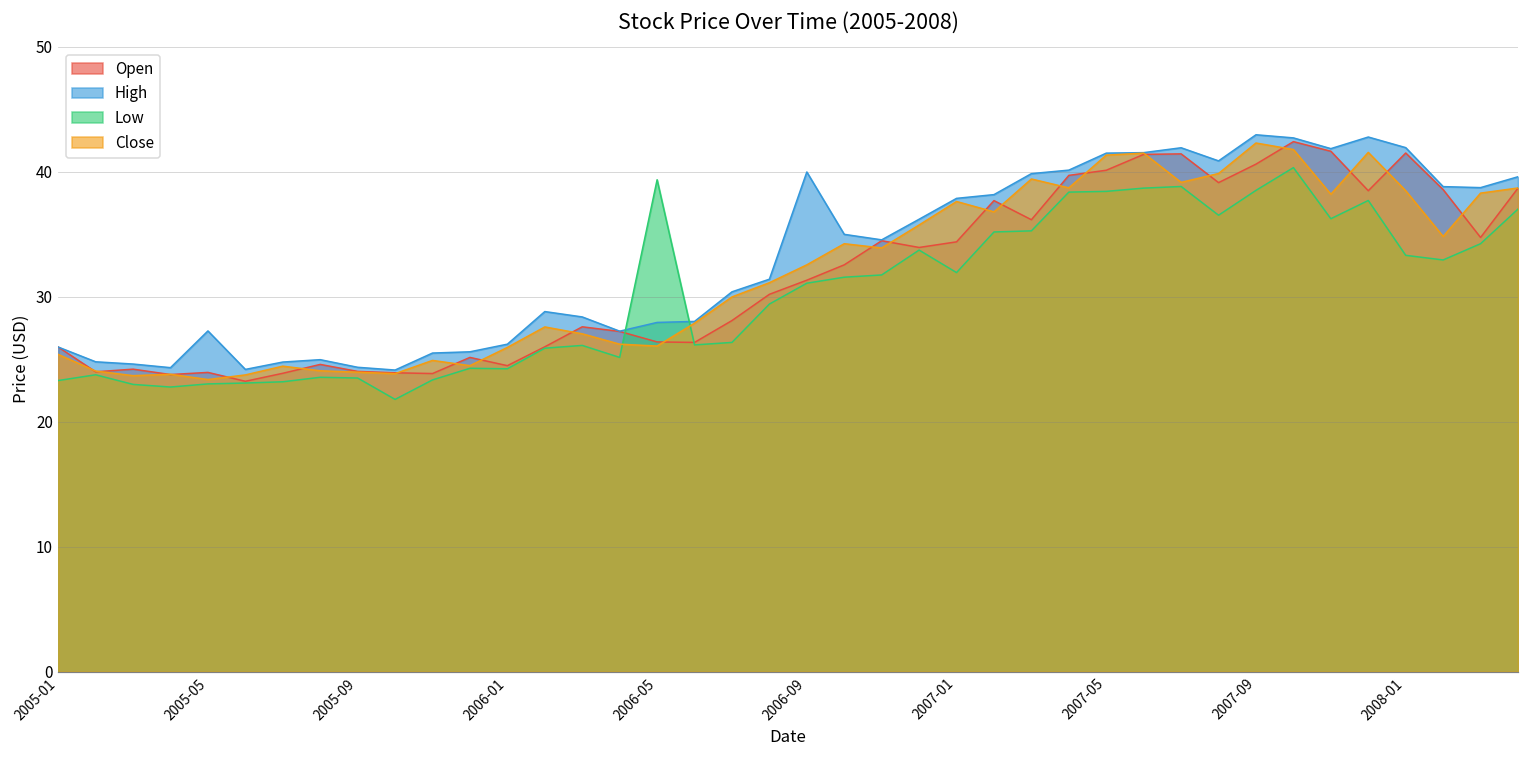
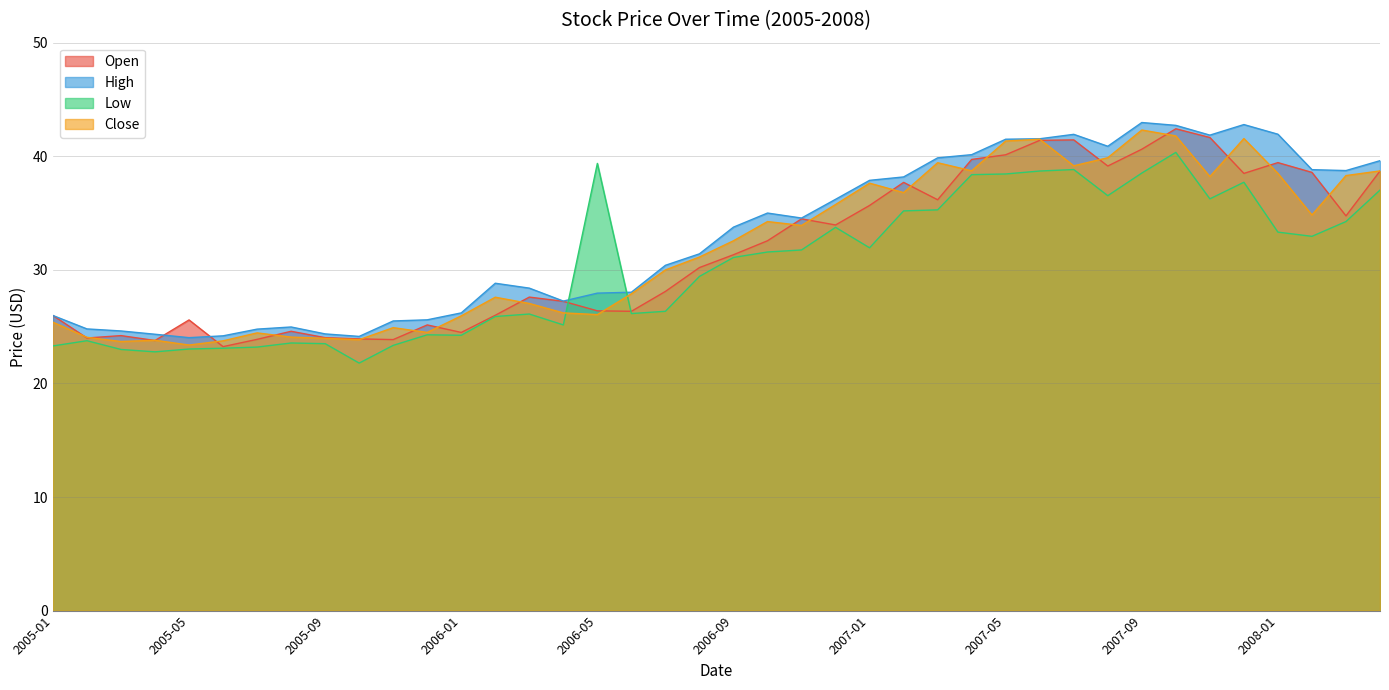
Open, 2005-05: 24.0 -> 25.6
High, 2005-05: 27.3 -> 24.0
High, 2006-09: 40.0 -> 33.8
Open, 2007-01: 34.4 -> 35.7
Open, 2008-01: 41.5 -> 39.4
